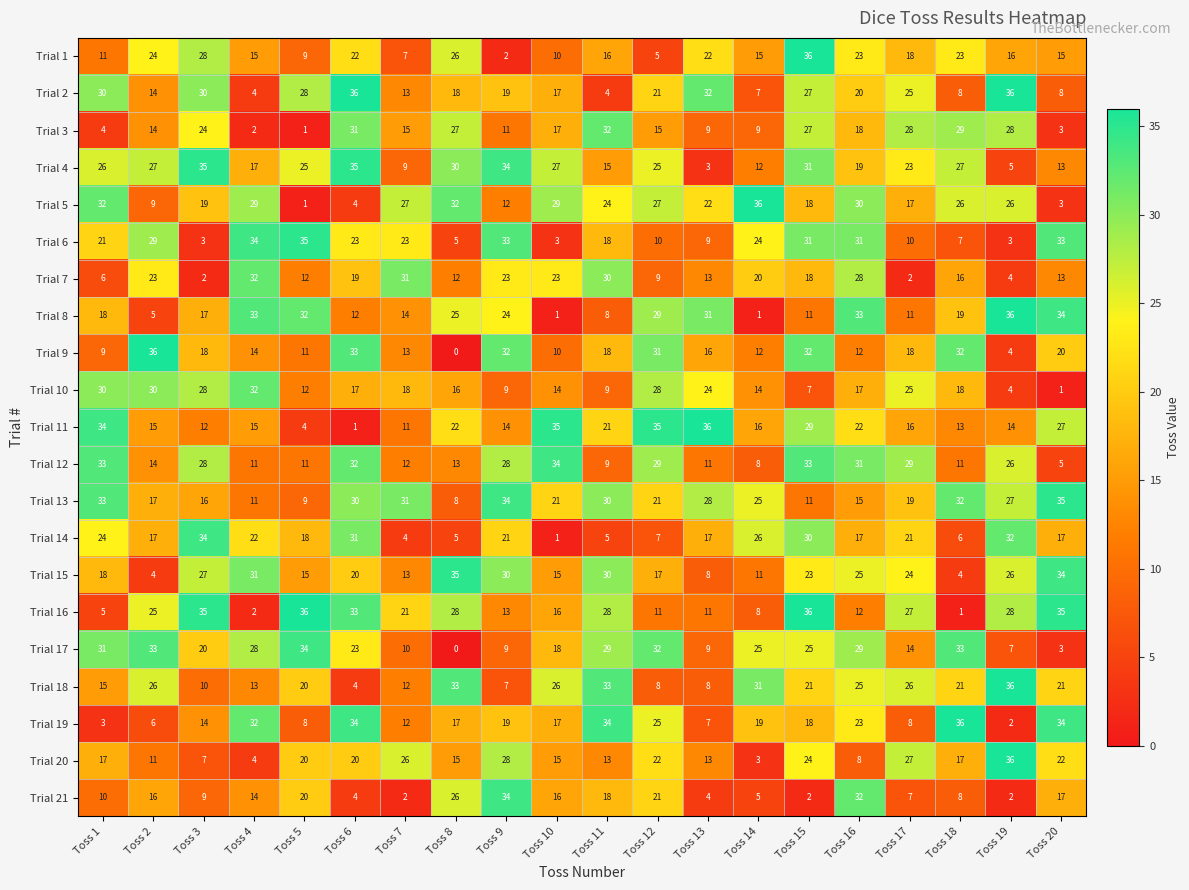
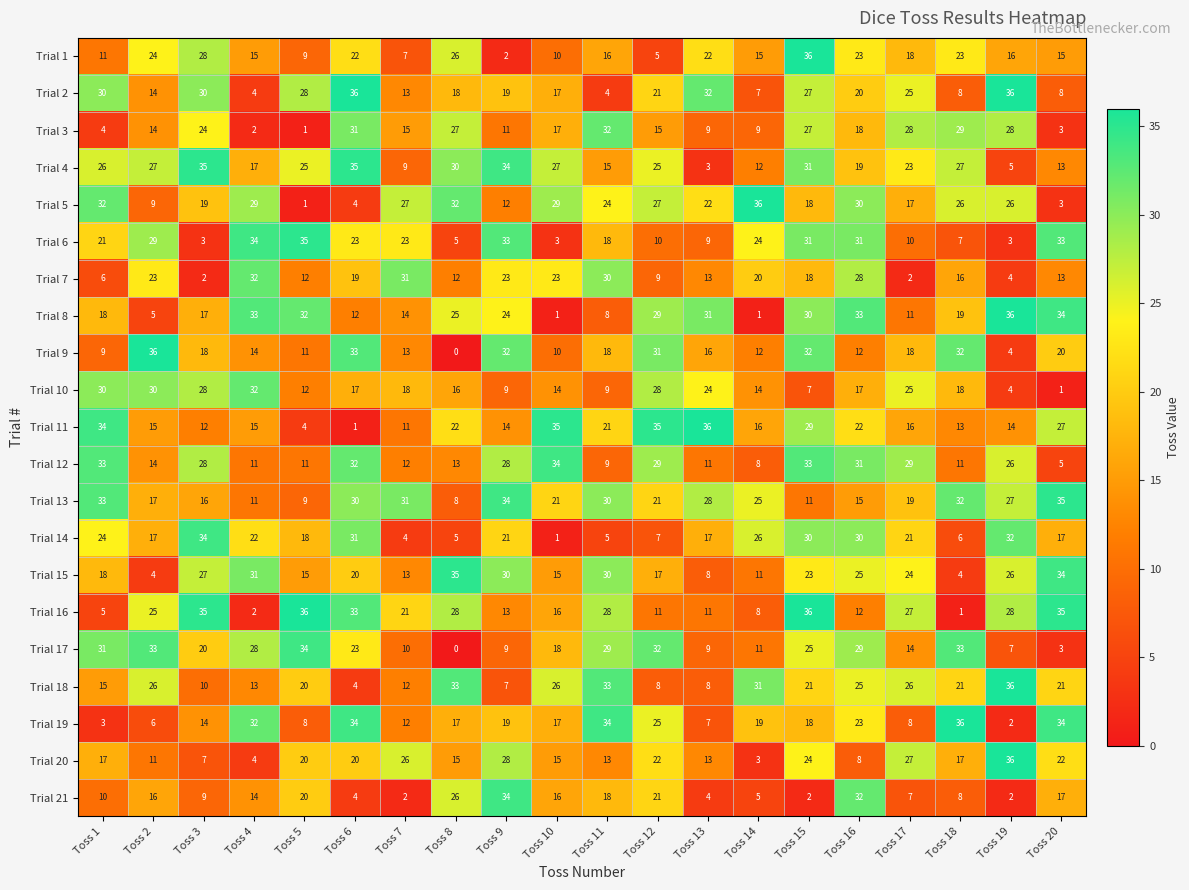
Trial 8, Toss 15: 11 -> 30
Trial 14, Toss 16: 17 -> 30
Trial 17, Toss 14: 25 -> 11
